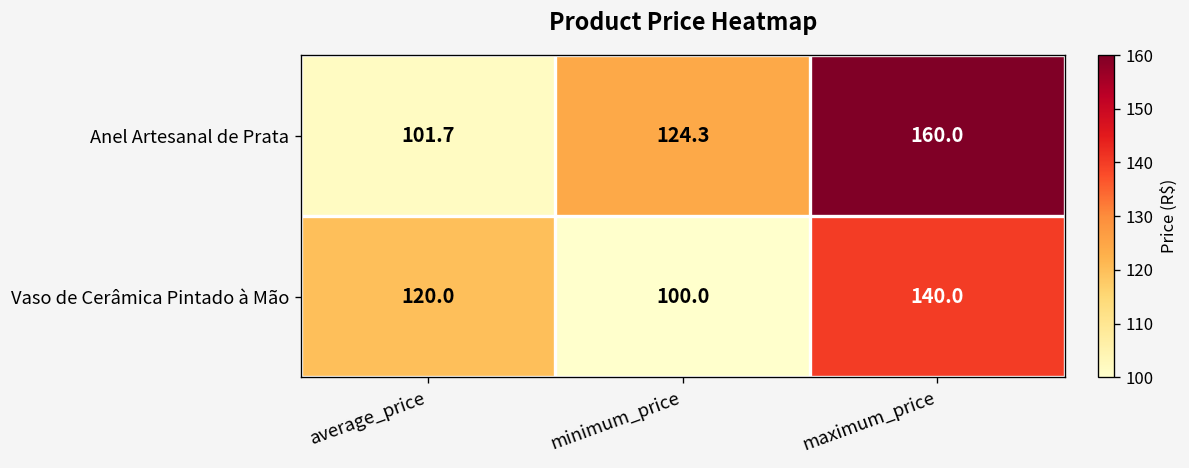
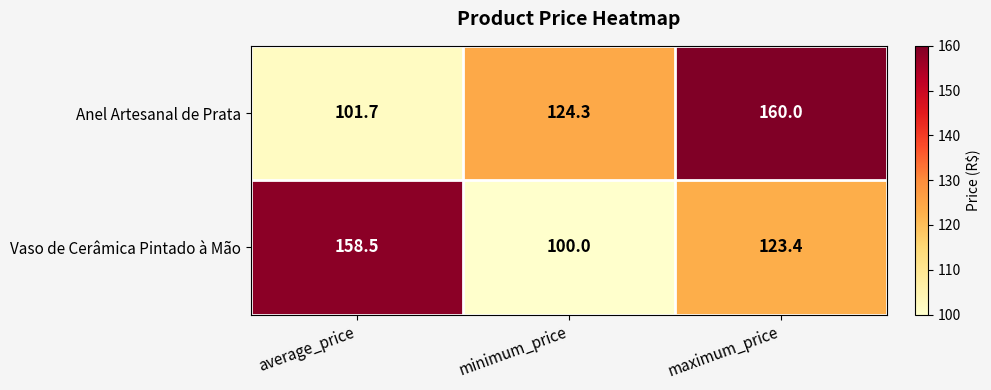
Vaso de Cerâmica Pintado à Mão, average_price: 120.0 -> 158.5
Vaso de Cerâmica Pintado à Mão, maximum_price: 140.0 -> 123.4
